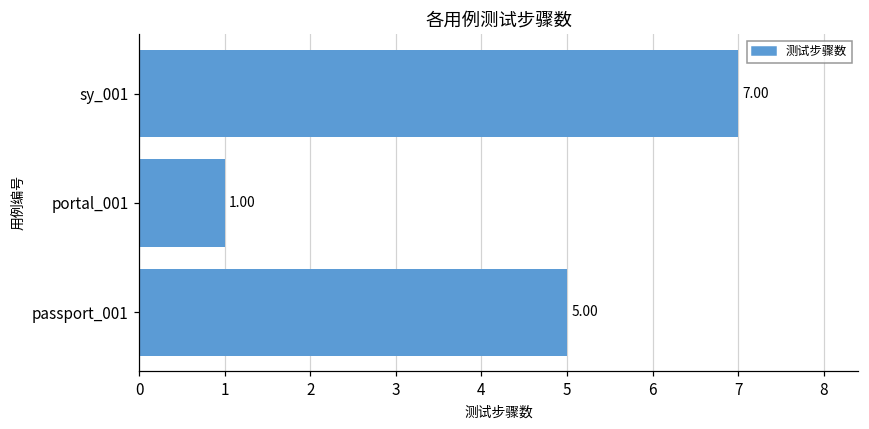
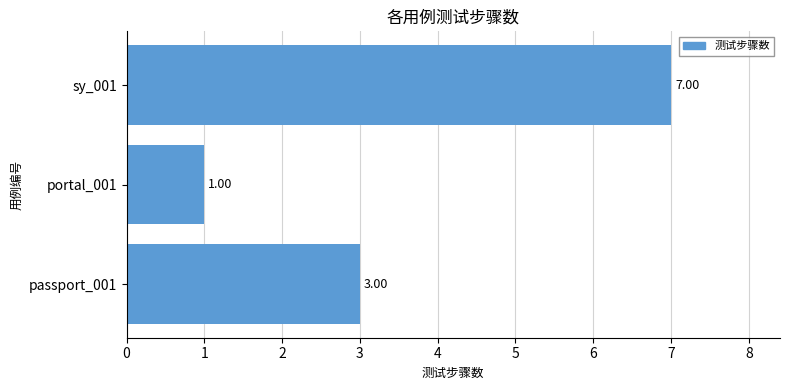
passport_001: 5.00 -> 3.00
